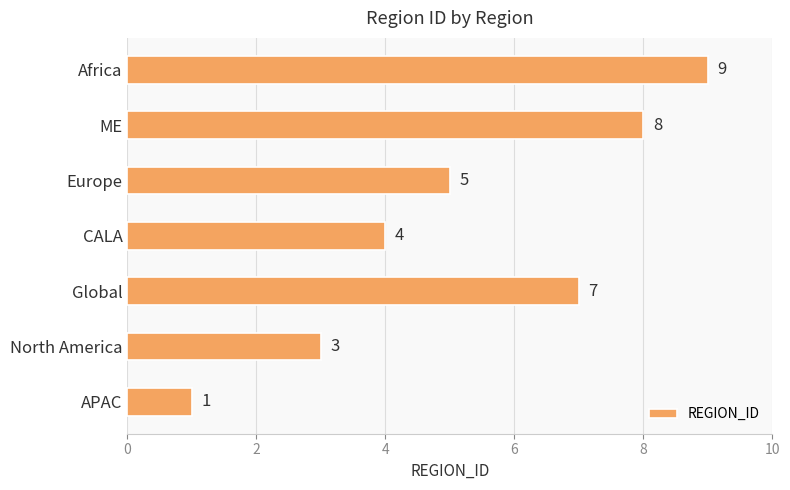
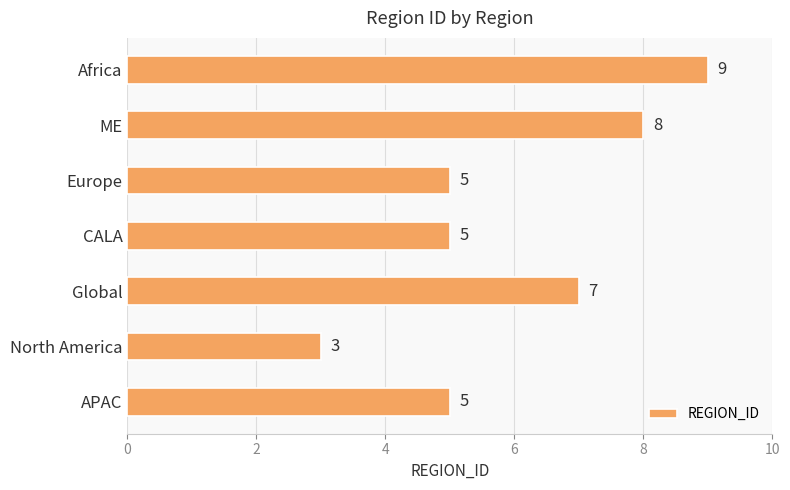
CALA: 4 -> 5
APAC: 1 -> 5
